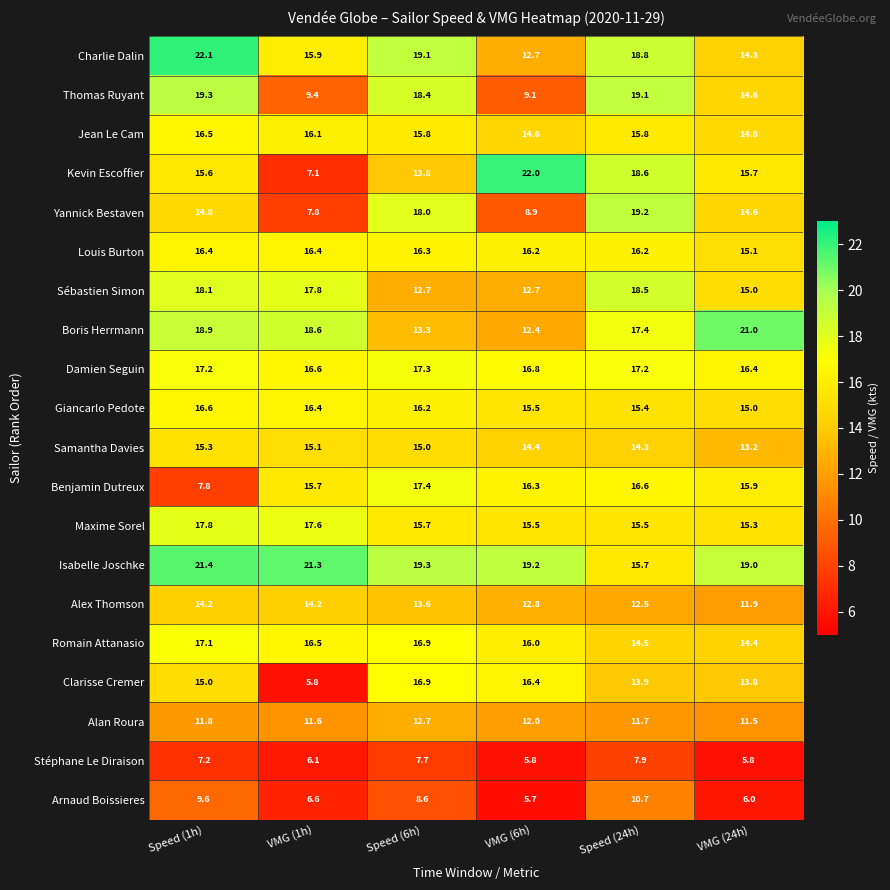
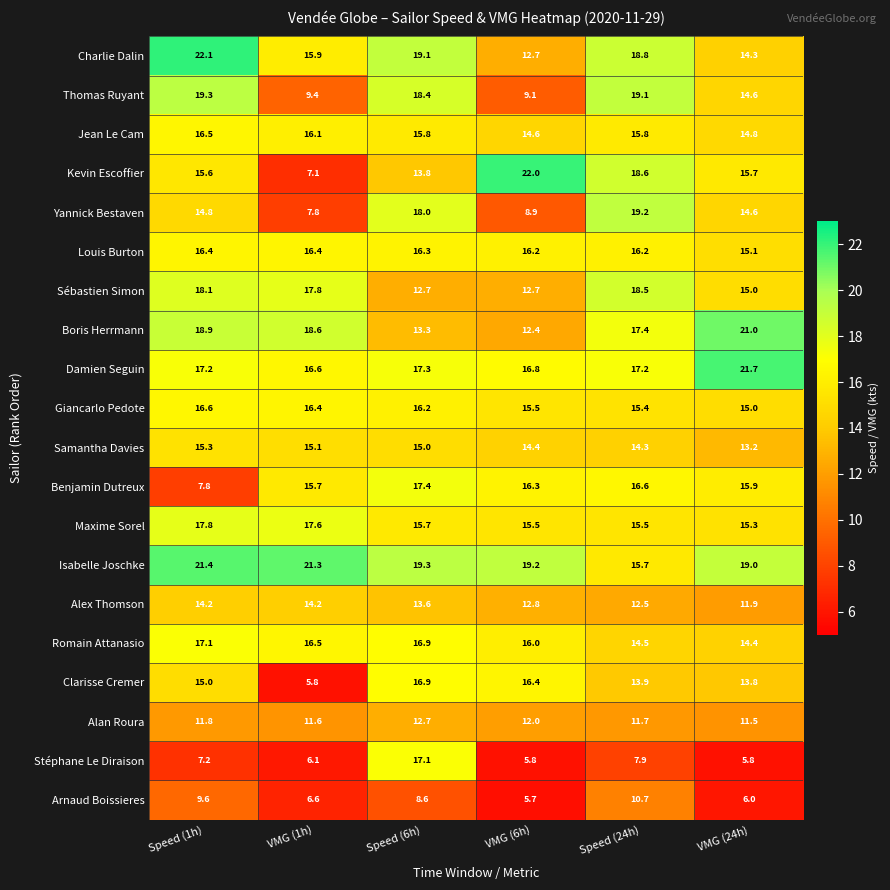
Damien Seguin, VMG (24h): 16.4 -> 21.7
Stéphane Le Diraison, Speed (6h): 7.7 -> 17.1
